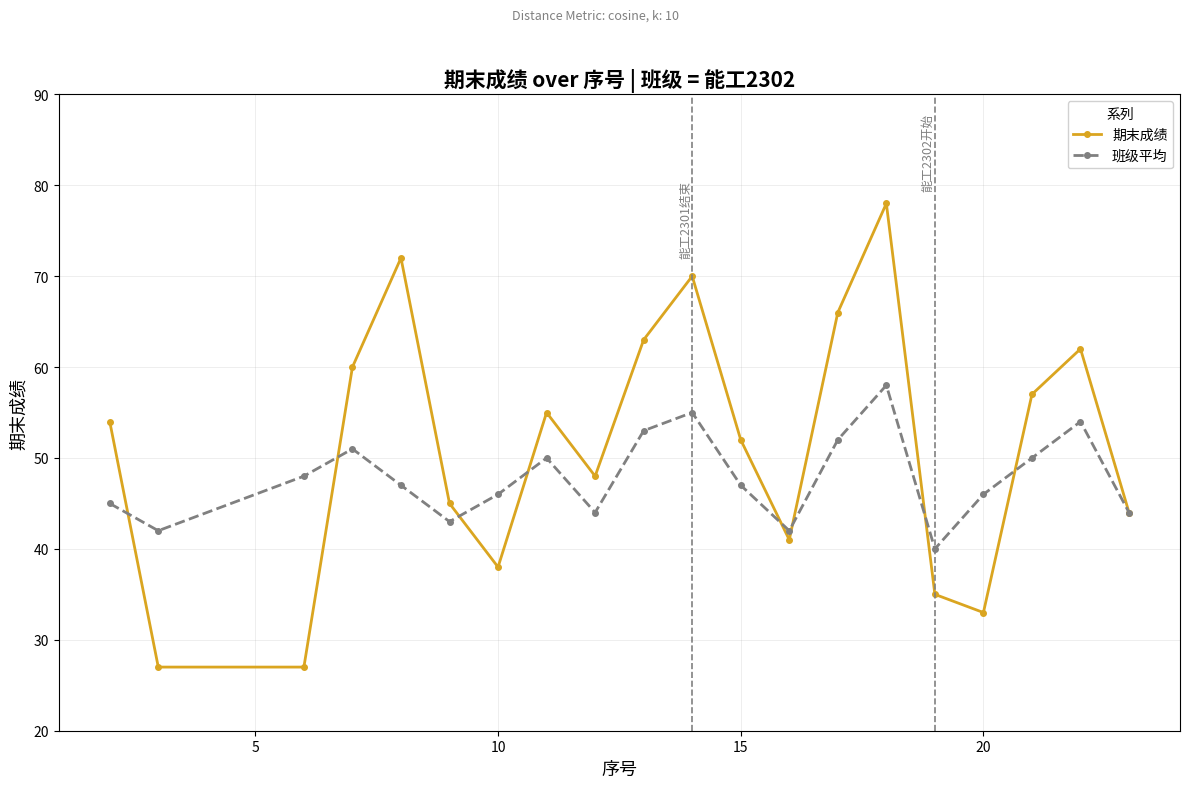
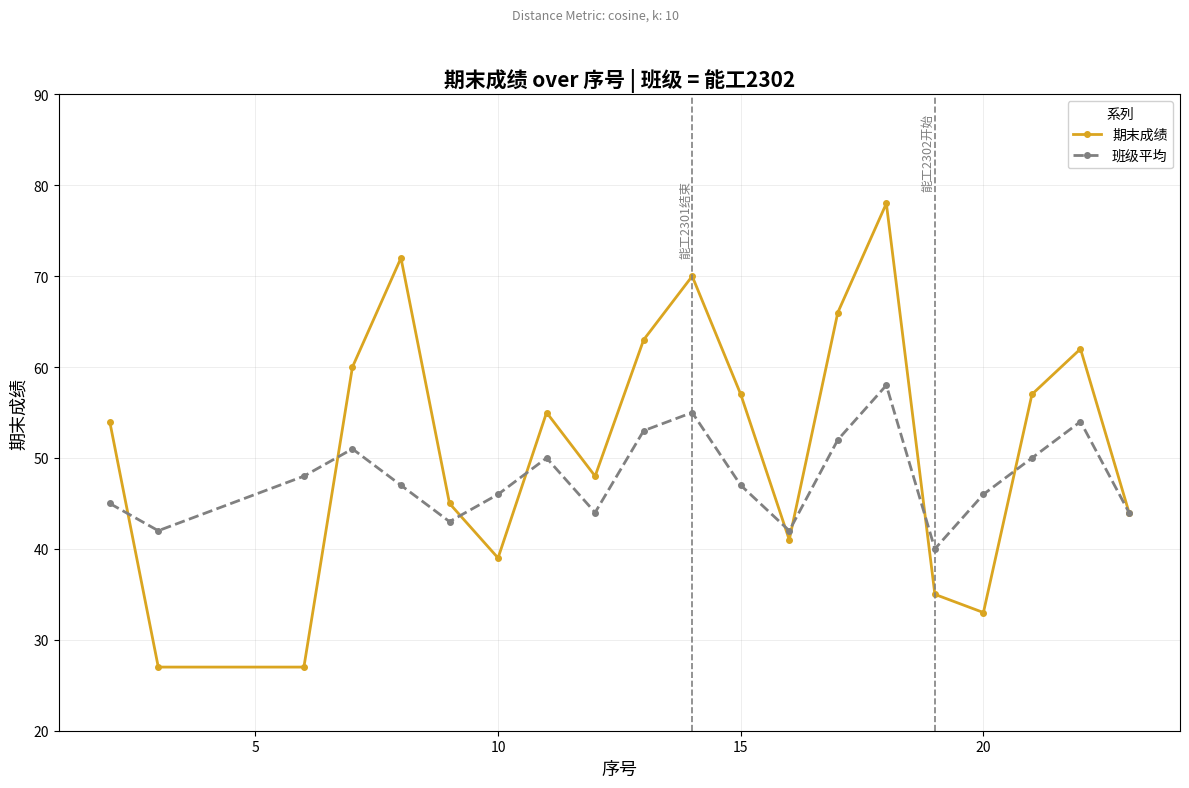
期末成绩, 10: 38 -> 39
期末成绩, 15: 52 -> 57
